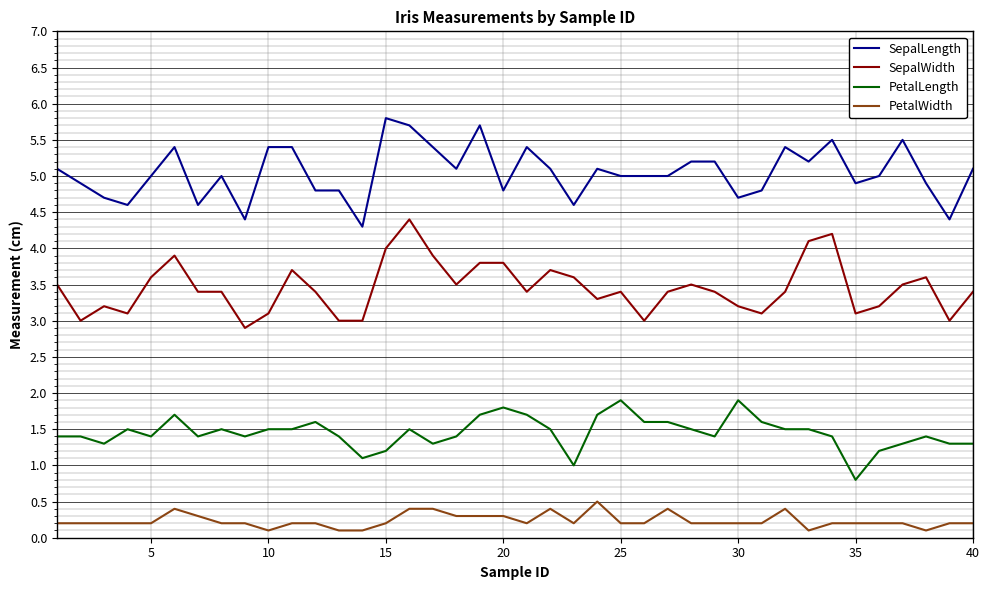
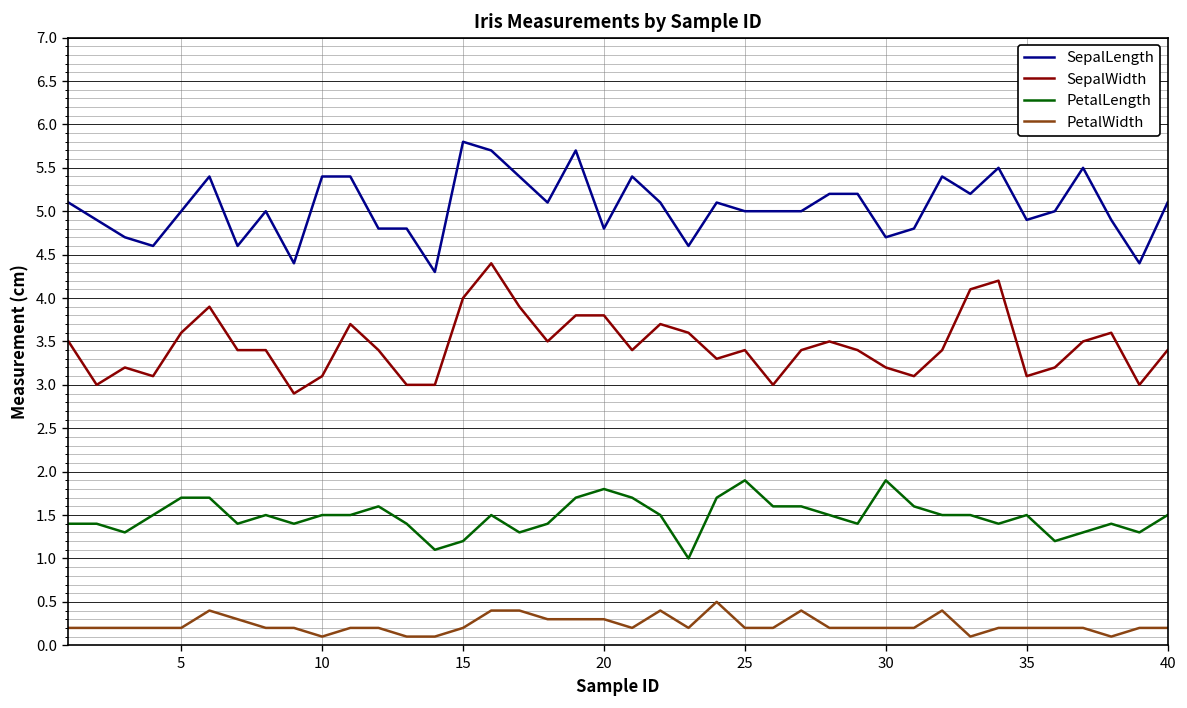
PetalLength, 5: 1.4 -> 1.7
PetalLength, 35: 0.8 -> 1.5
PetalLength, 40: 1.3 -> 1.5
